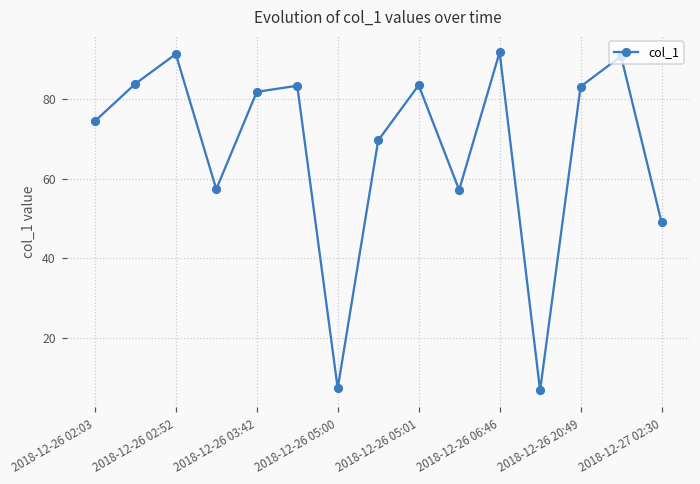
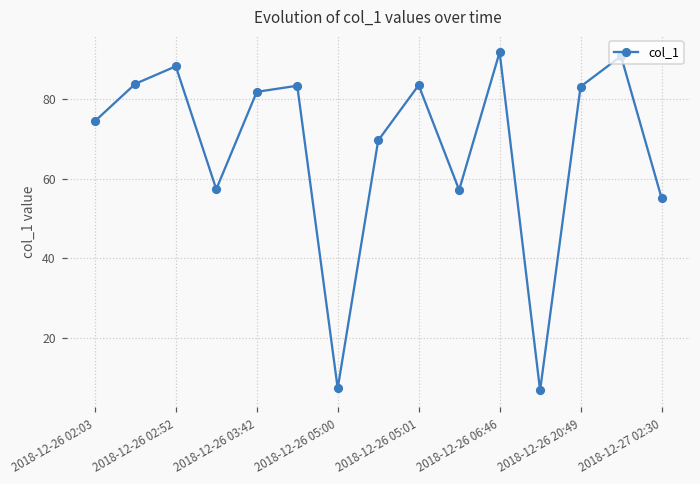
2018-12-26 02:52: 91 -> 88
2018-12-27 02:30: 49 -> 55
